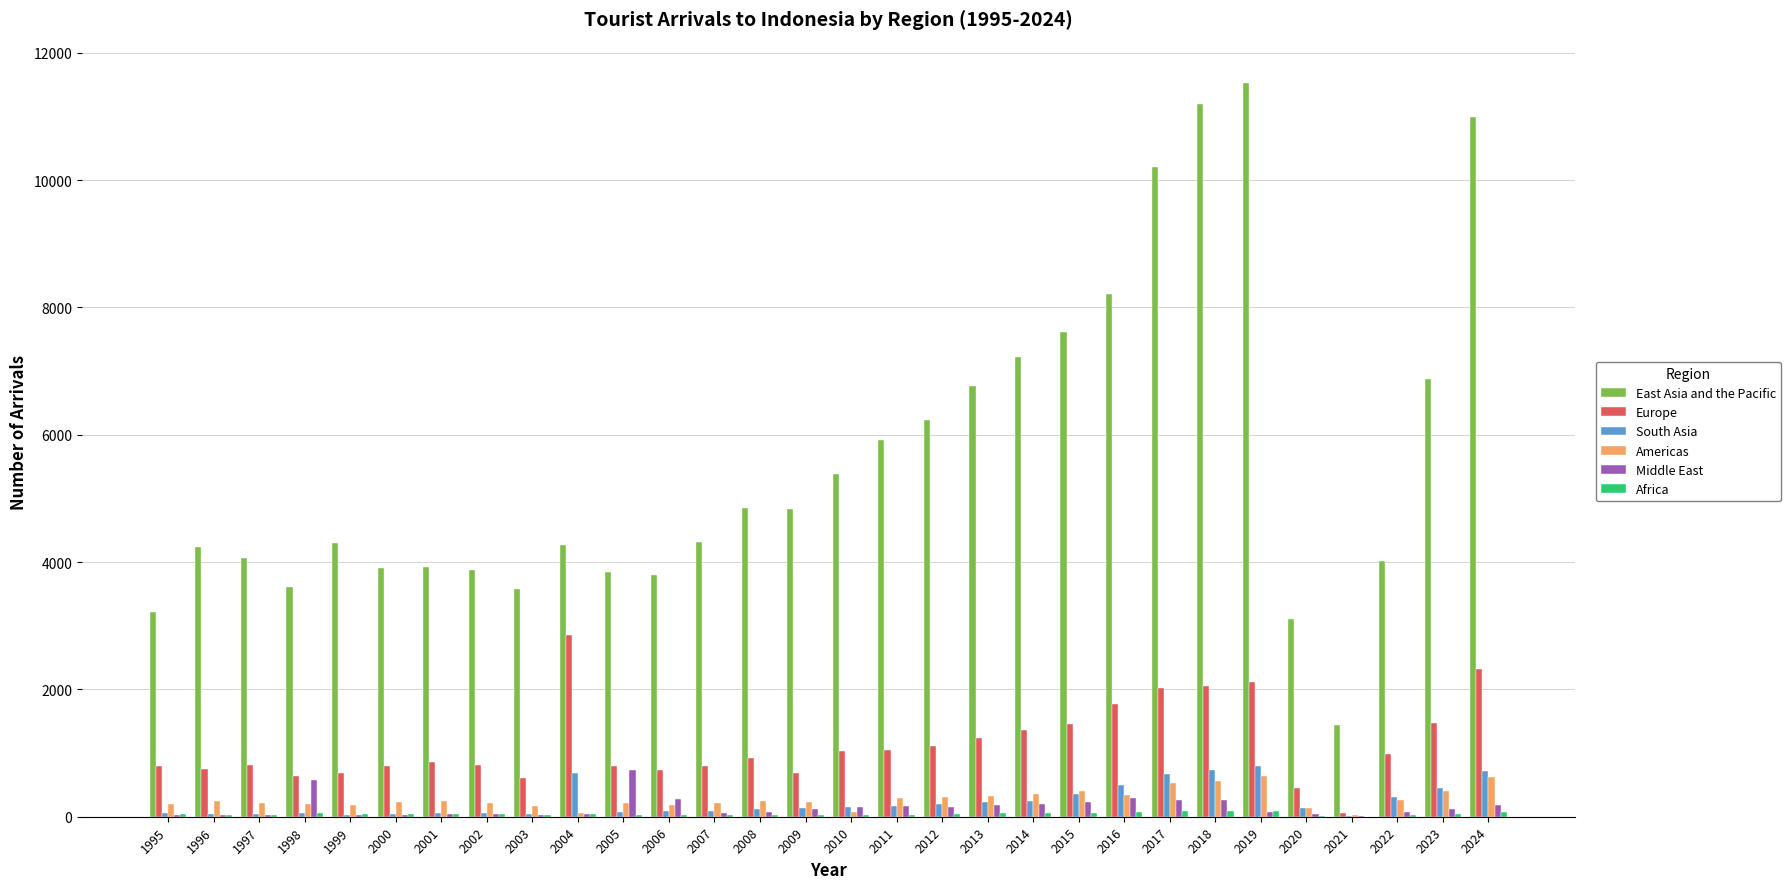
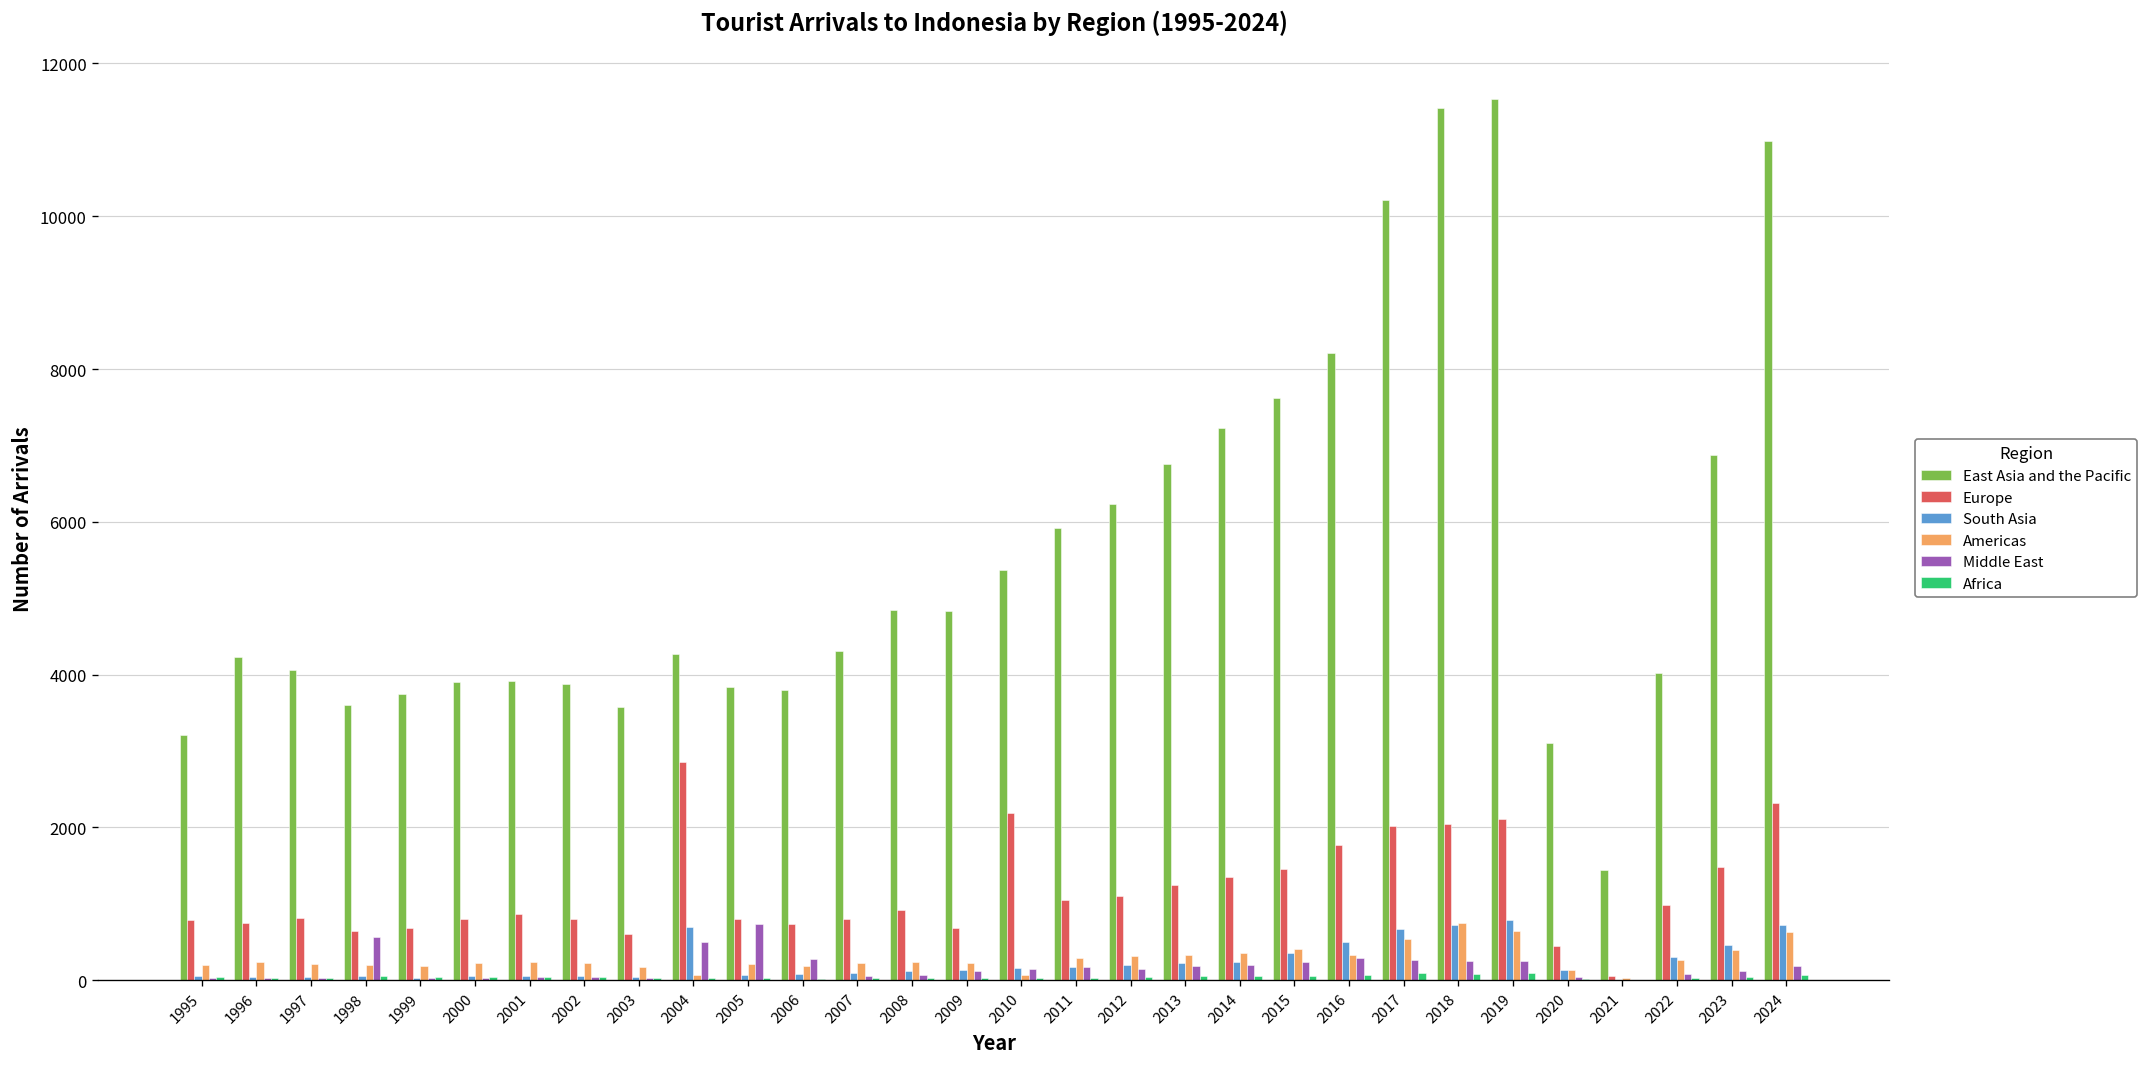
East Asia and the Pacific, 1999: 4300 -> 3700
Middle East, 2004: 0 -> 500
Europe, 2010: 1000 -> 2200
East Asia and the Pacific, 2018: 11200 -> 11400
Americas, 2018: 600 -> 800
Middle East, 2019: 100 -> 300
